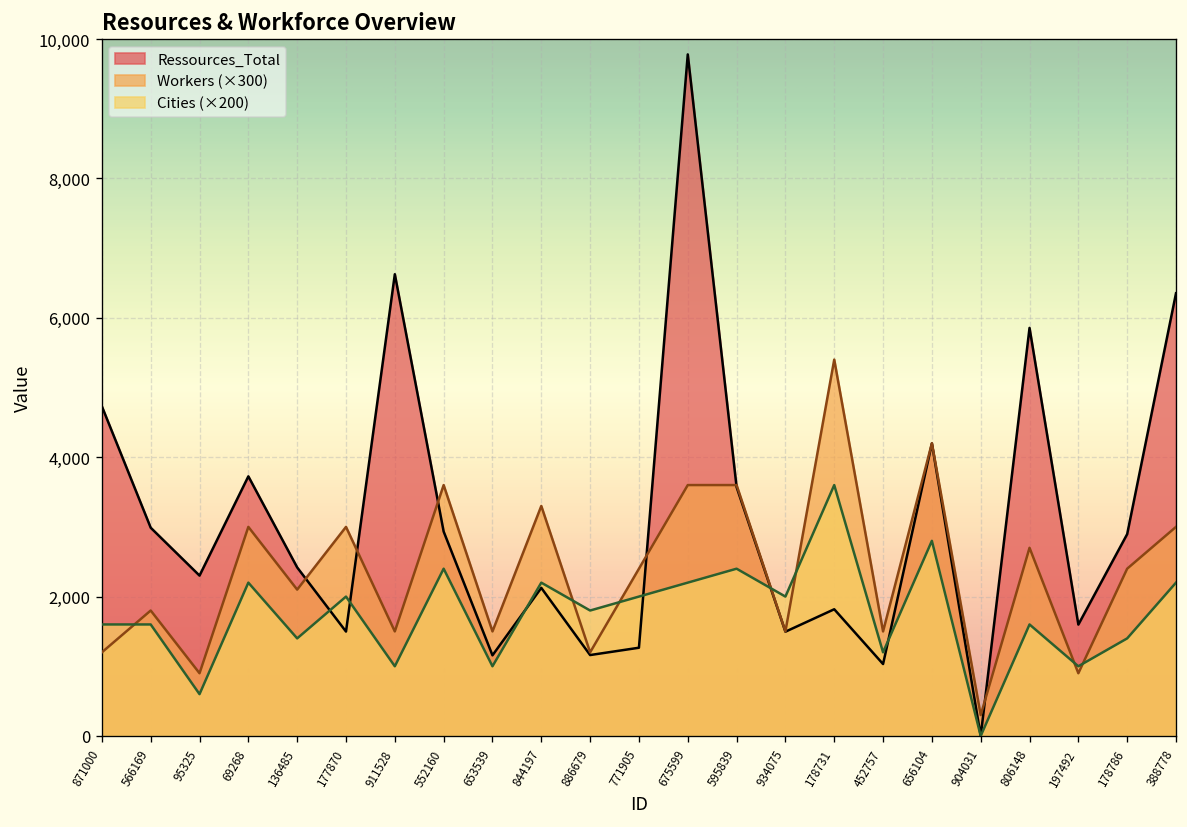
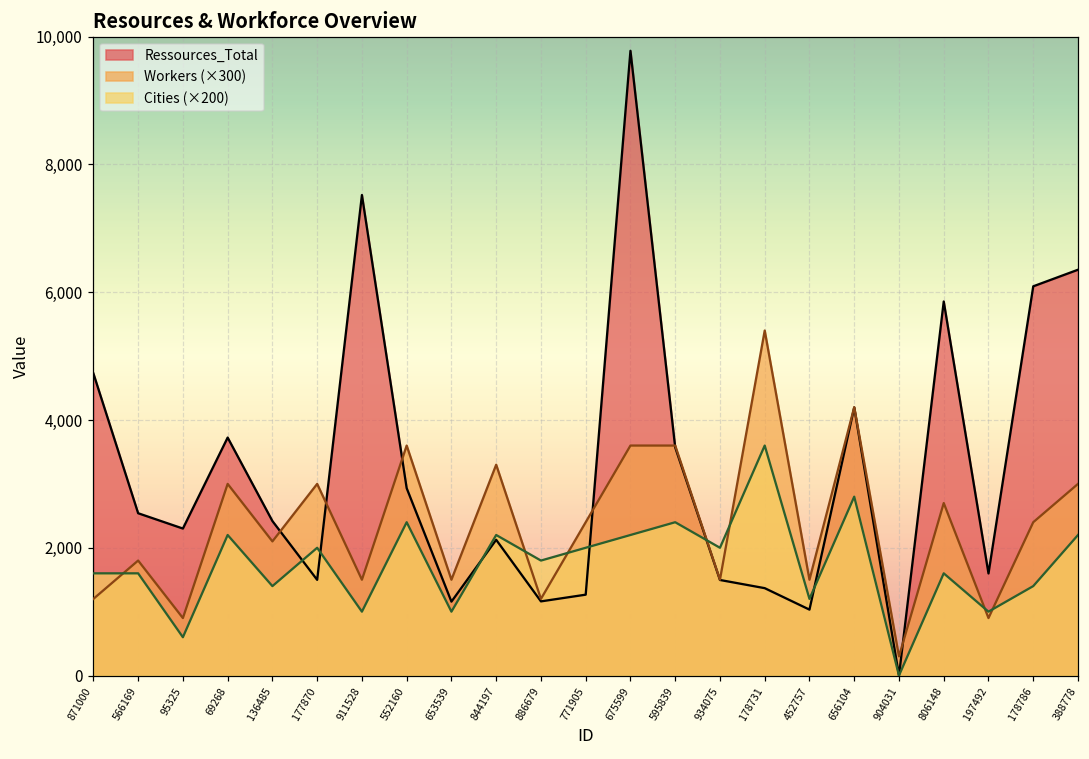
Ressources_Total, 566169: 3,000 -> 2,500
Ressources_Total, 911528: 6,600 -> 7,500
Ressources_Total, 178731: 1,800 -> 1,400
Ressources_Total, 178786: 2,900 -> 6,100
